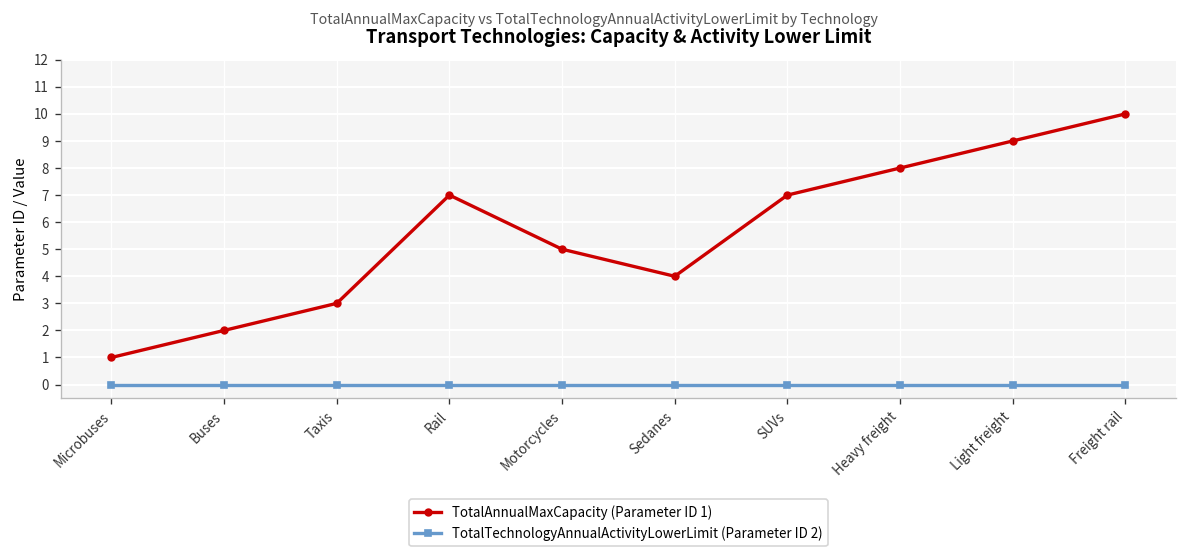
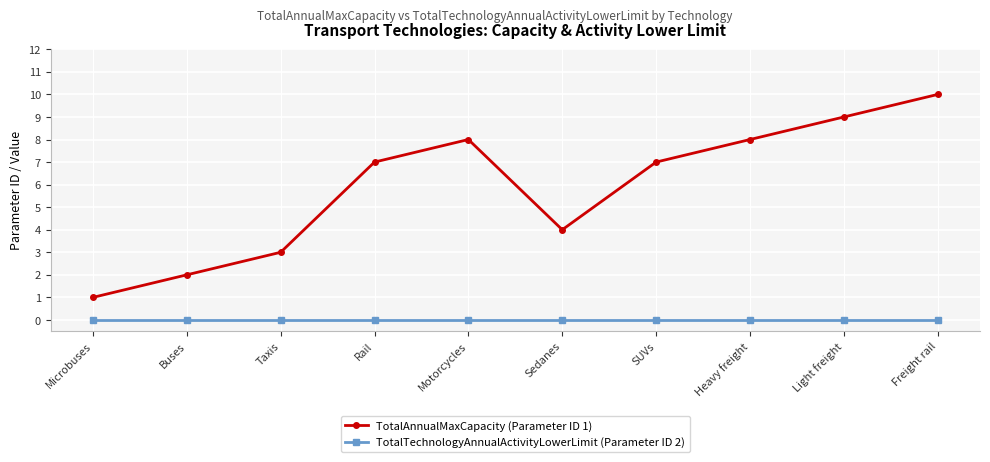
TotalAnnualMaxCapacity (Parameter ID 1), Motorcycles: 5 -> 8
